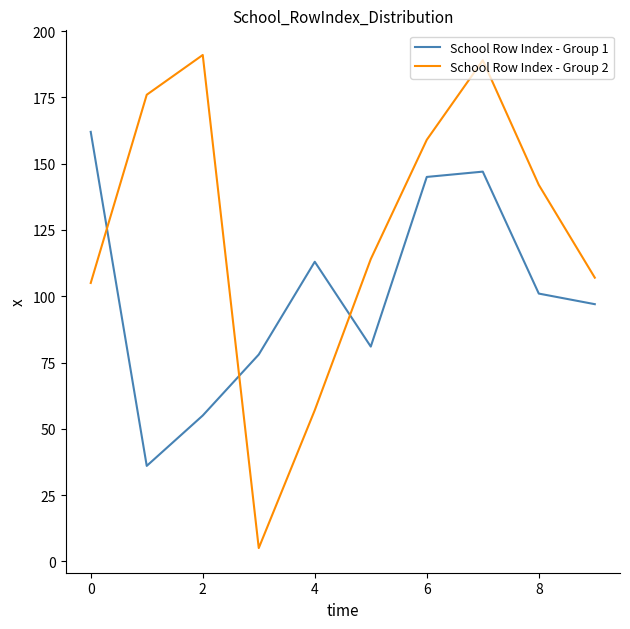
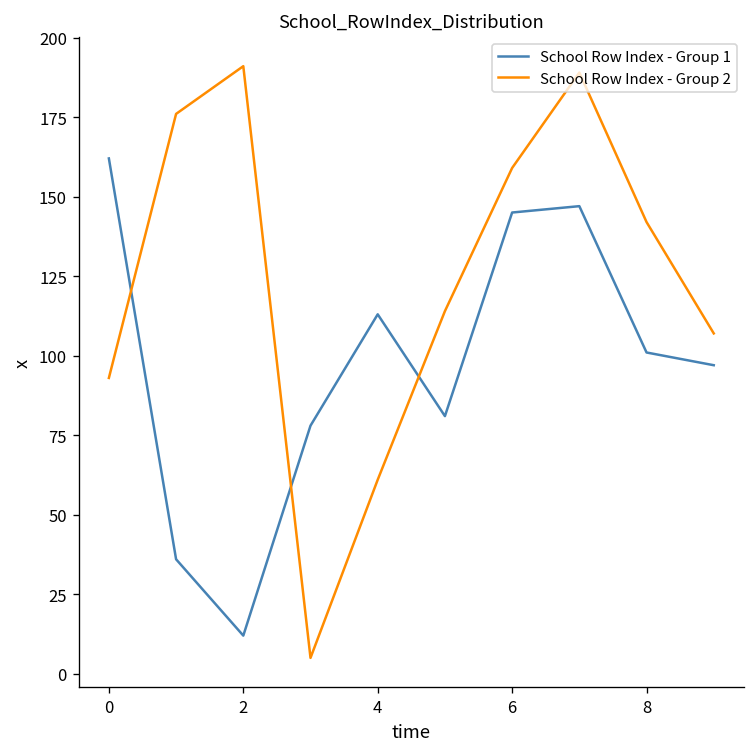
School Row Index - Group 2, 0: 105 -> 93
School Row Index - Group 1, 2: 55 -> 12
School Row Index - Group 2, 4: 57 -> 61
